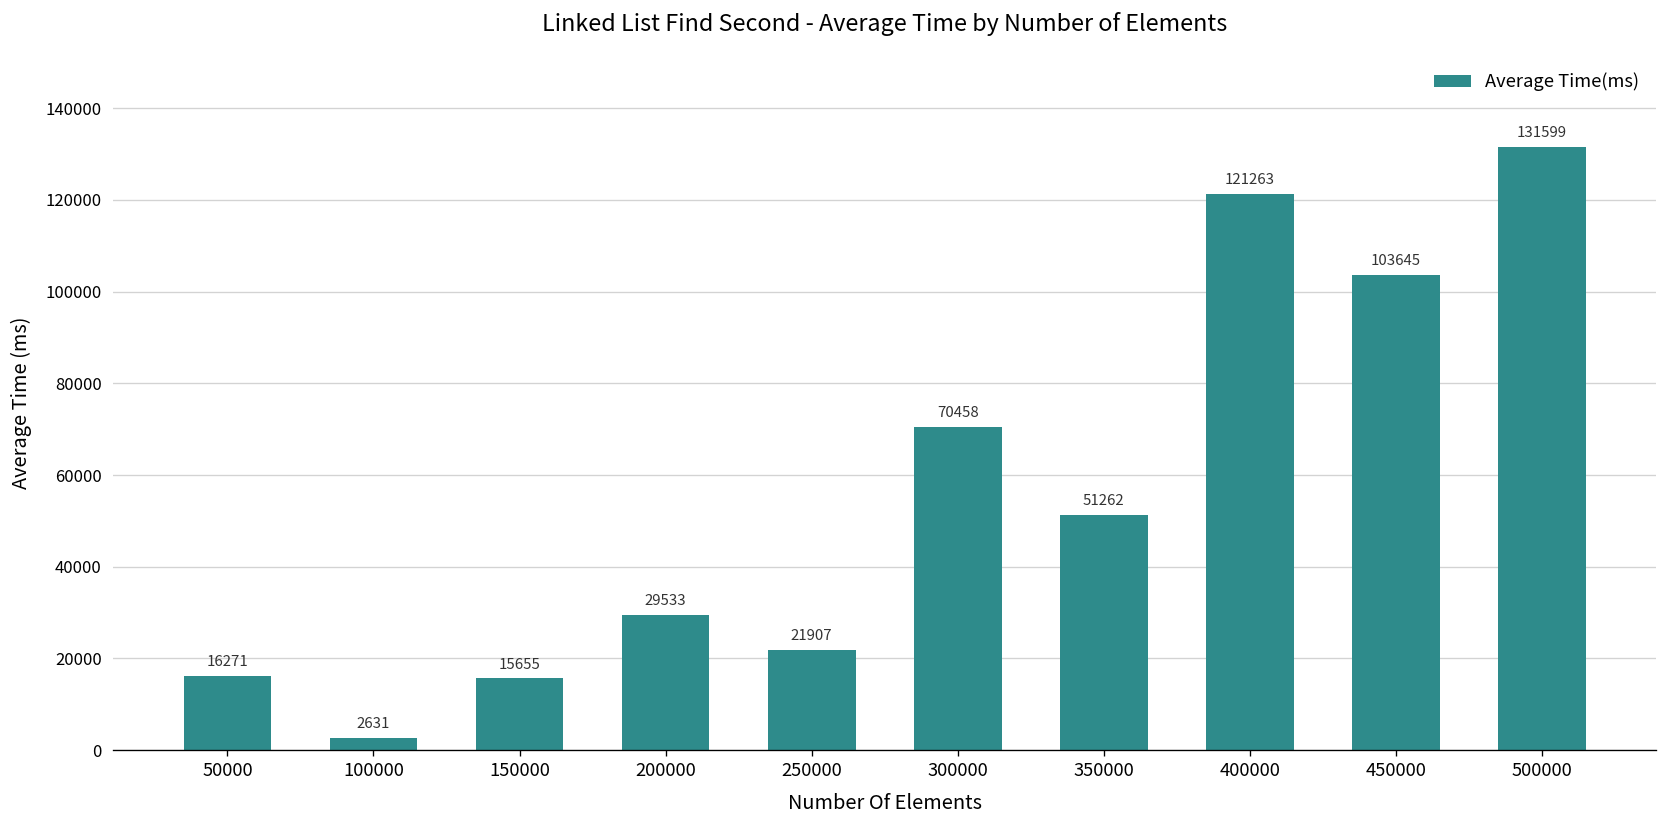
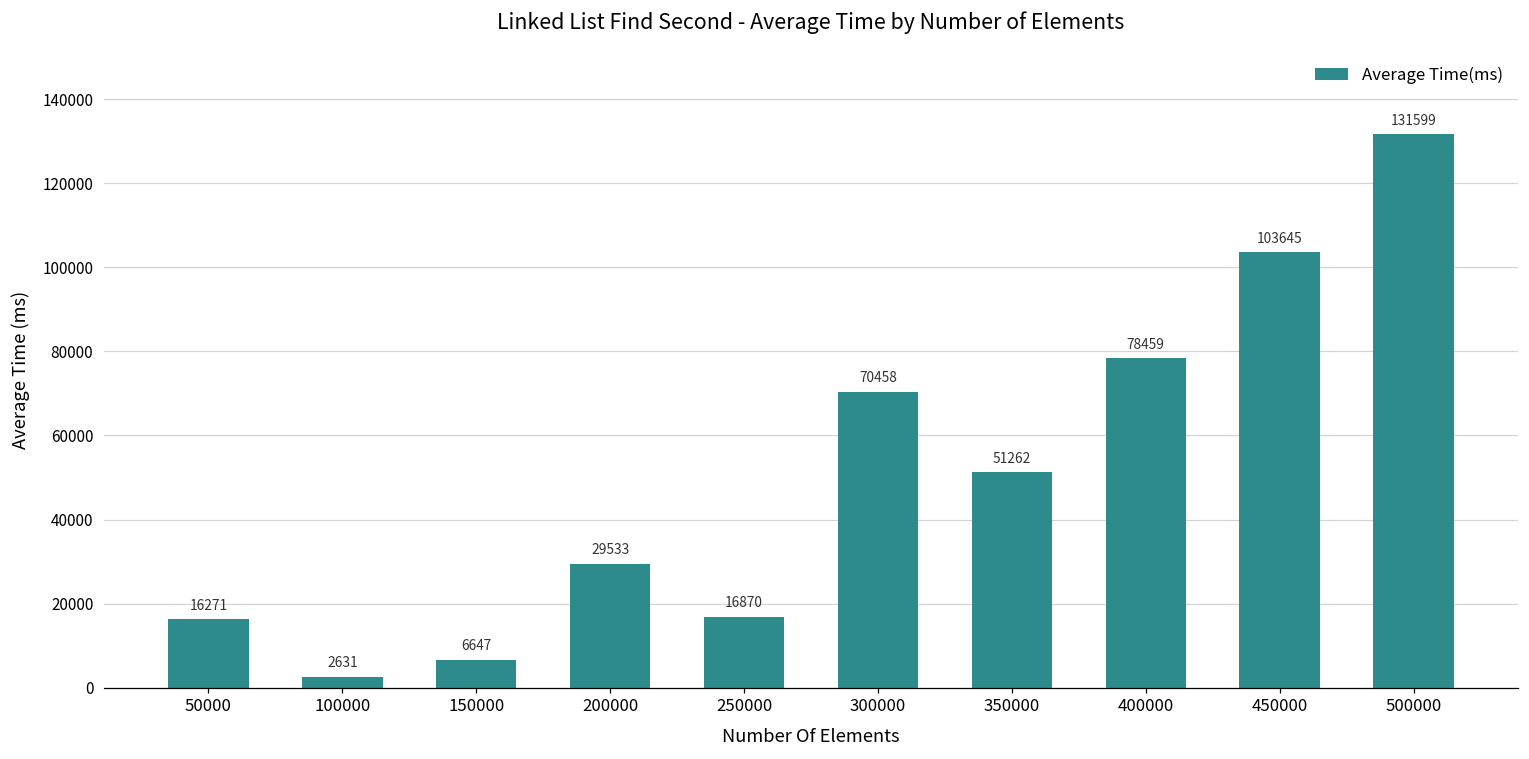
150000: 15655 -> 6647
250000: 21907 -> 16870
400000: 121263 -> 78459
